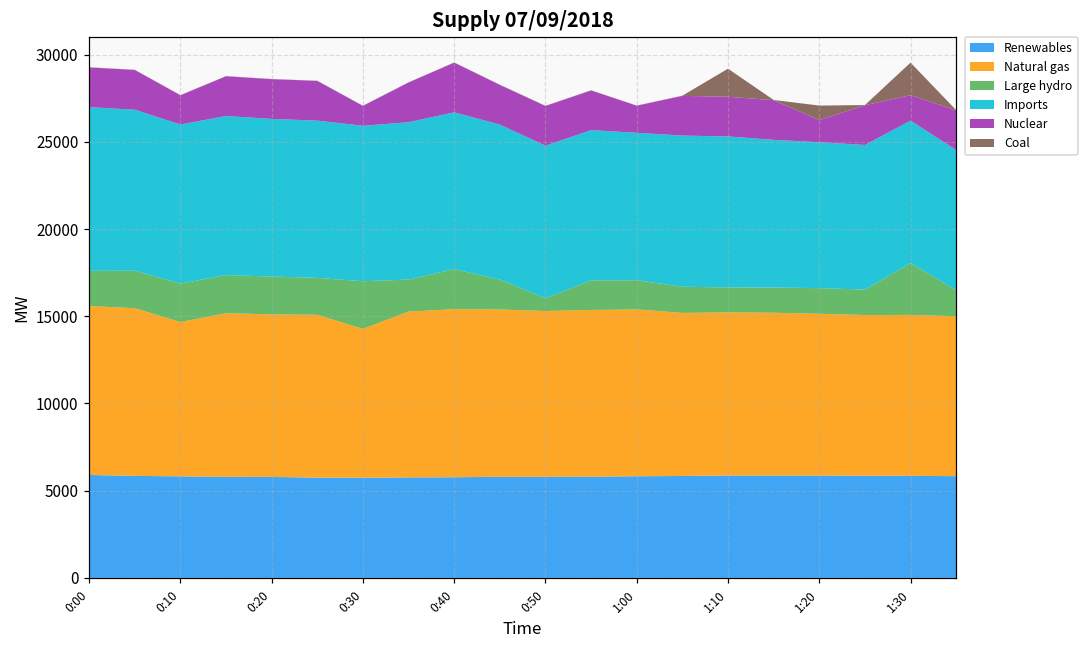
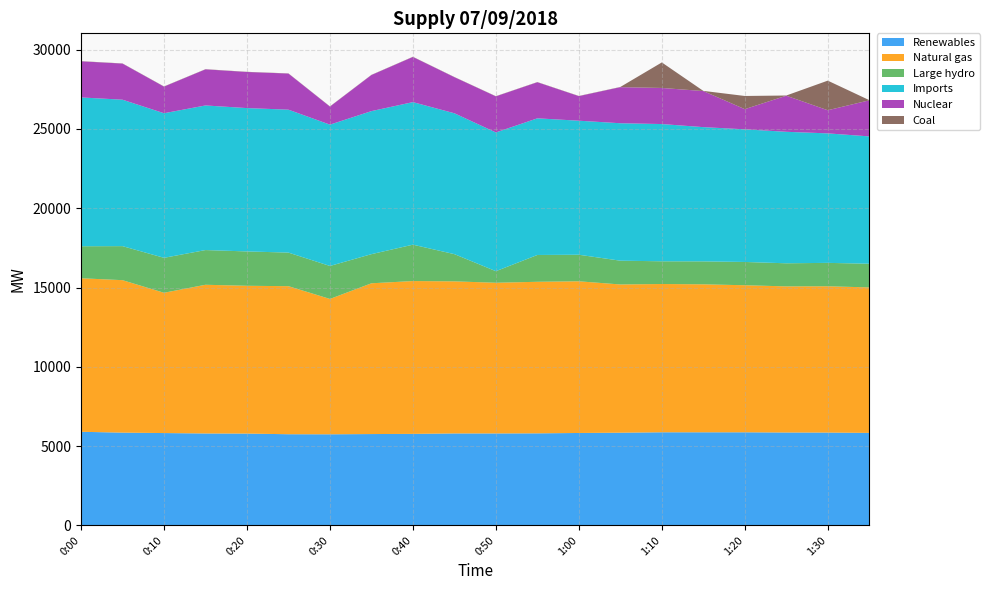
Large hydro, 0:30: 2700 -> 2100
Large hydro, 1:30: 3000 -> 1500
